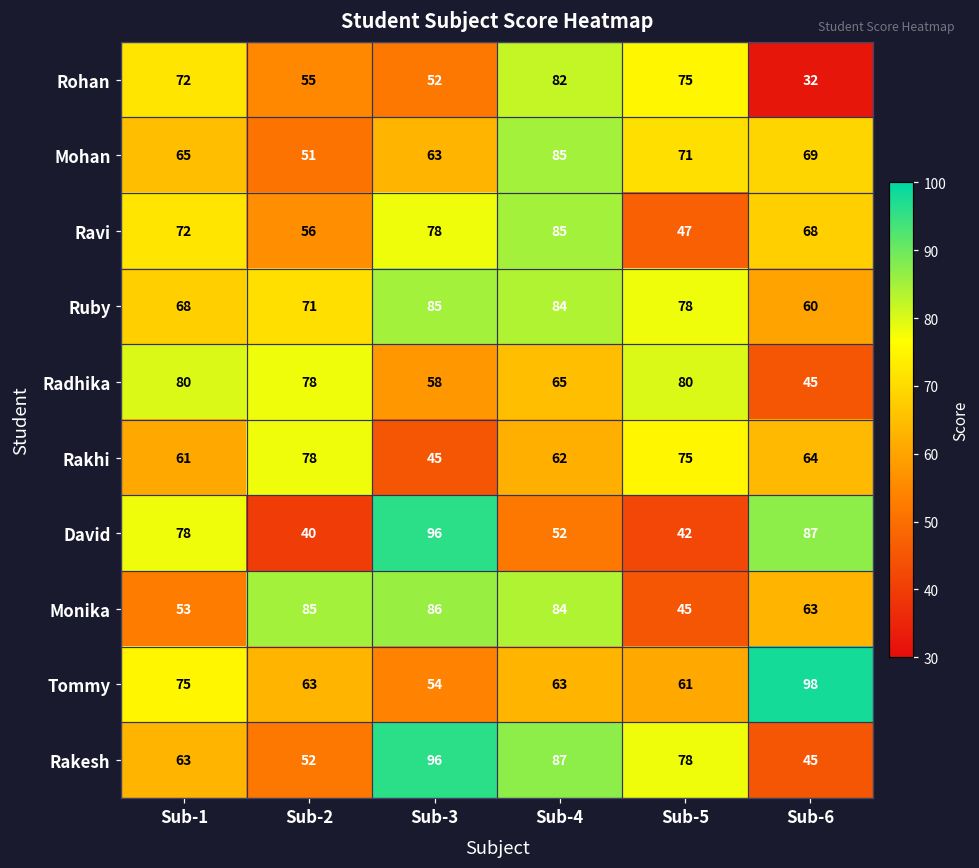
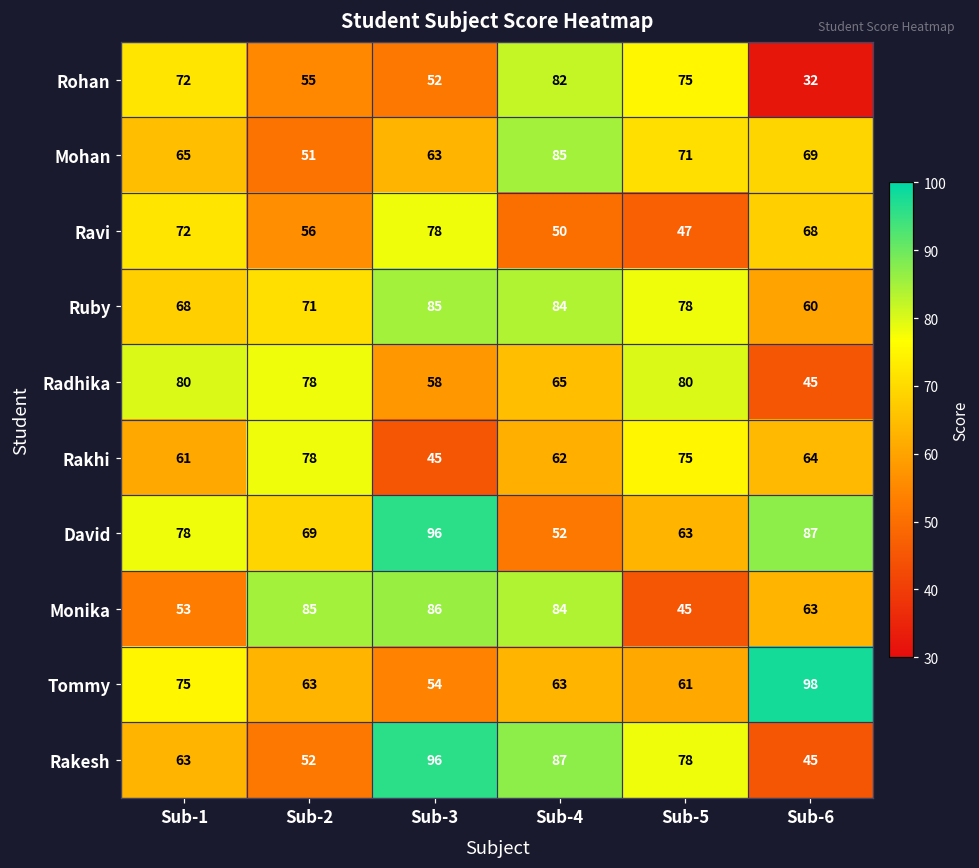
Ravi, Sub-4: 85 -> 50
David, Sub-2: 40 -> 69
David, Sub-5: 42 -> 63
